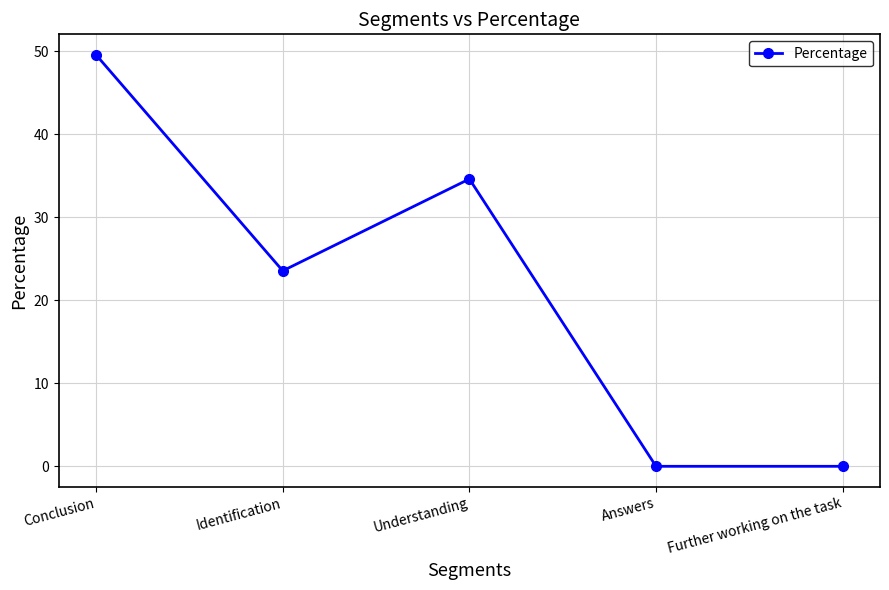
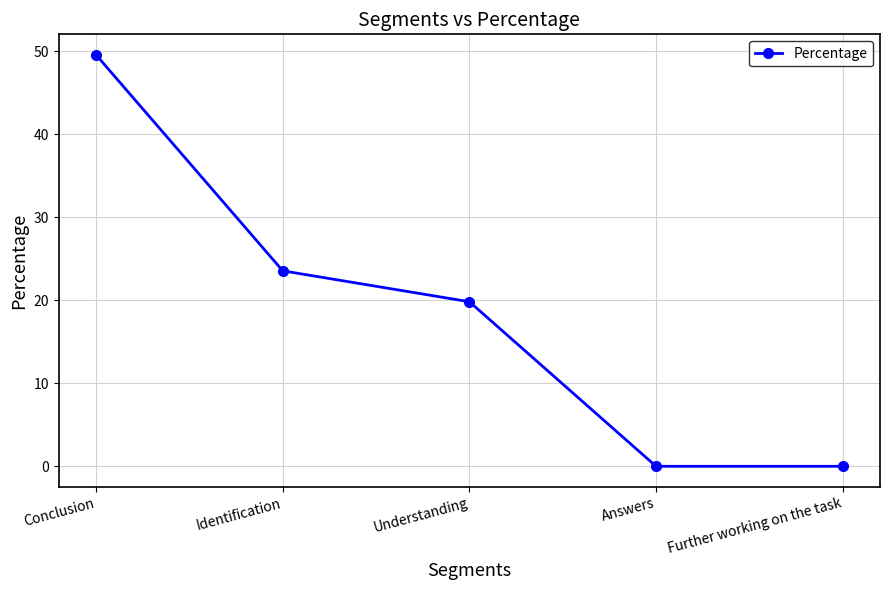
Understanding: 35 -> 20
